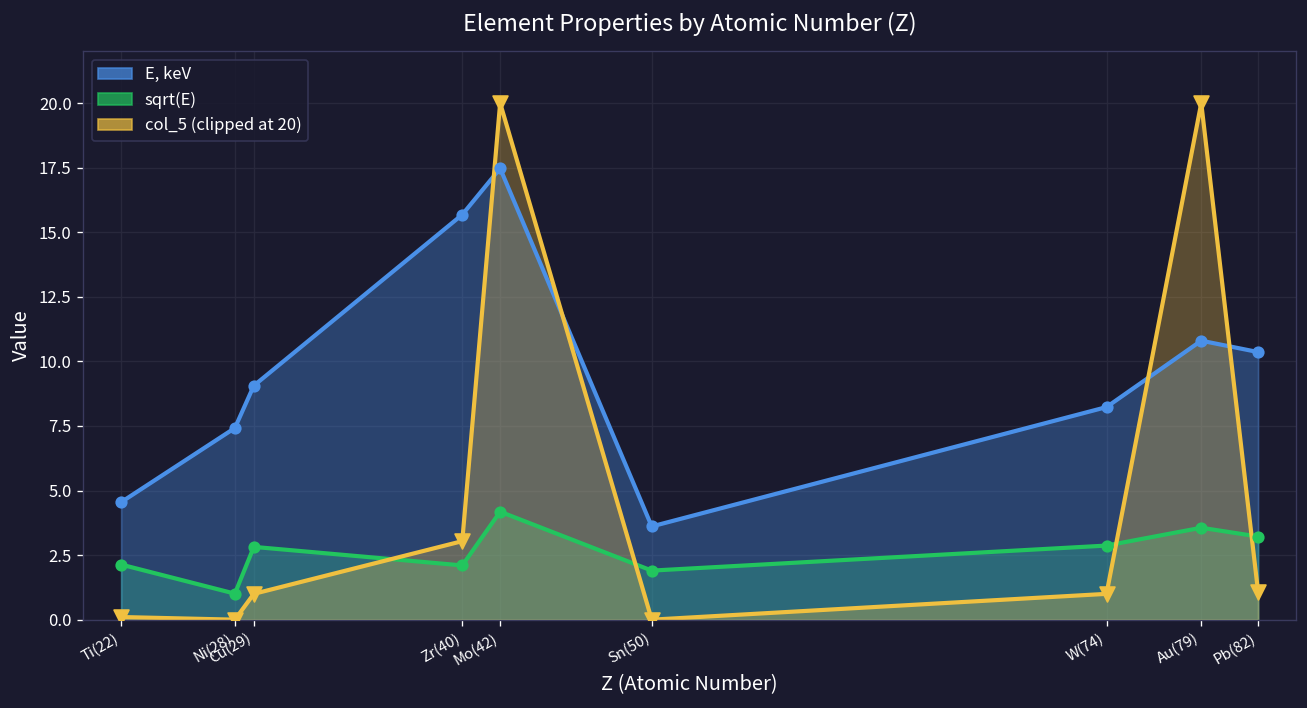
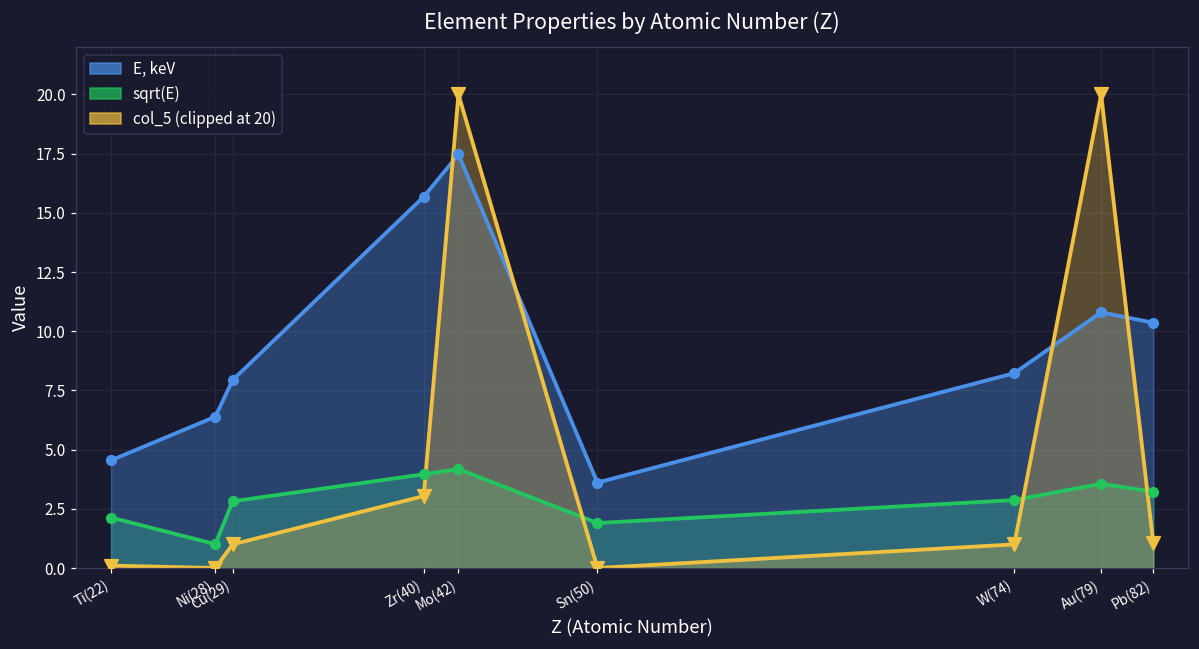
E, keV, Ni(28): 7.4 -> 6.4
E, keV, Cu(29): 9.1 -> 7.9
sqrt(E), Zr(40): 2.1 -> 4.0
